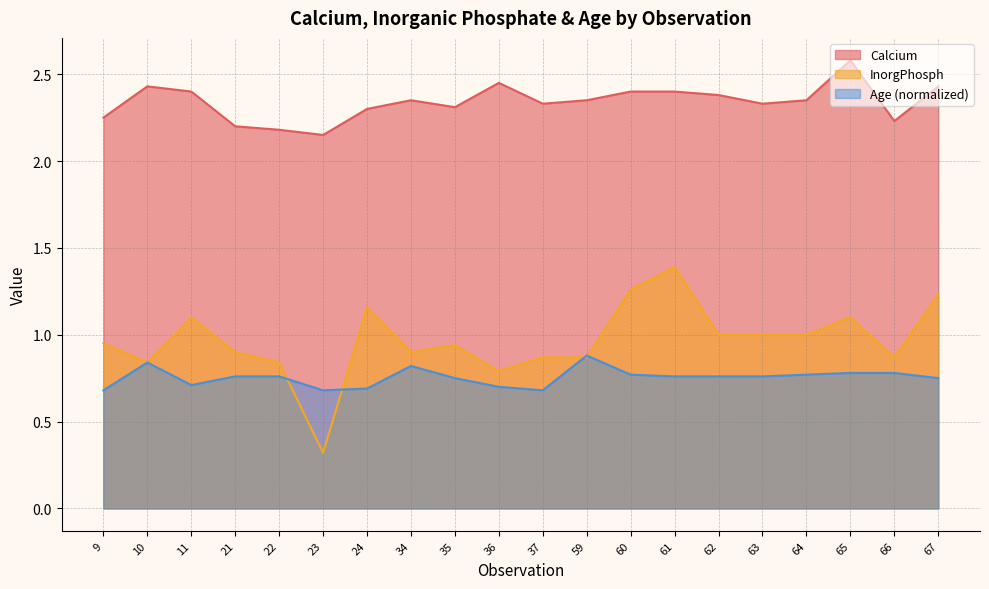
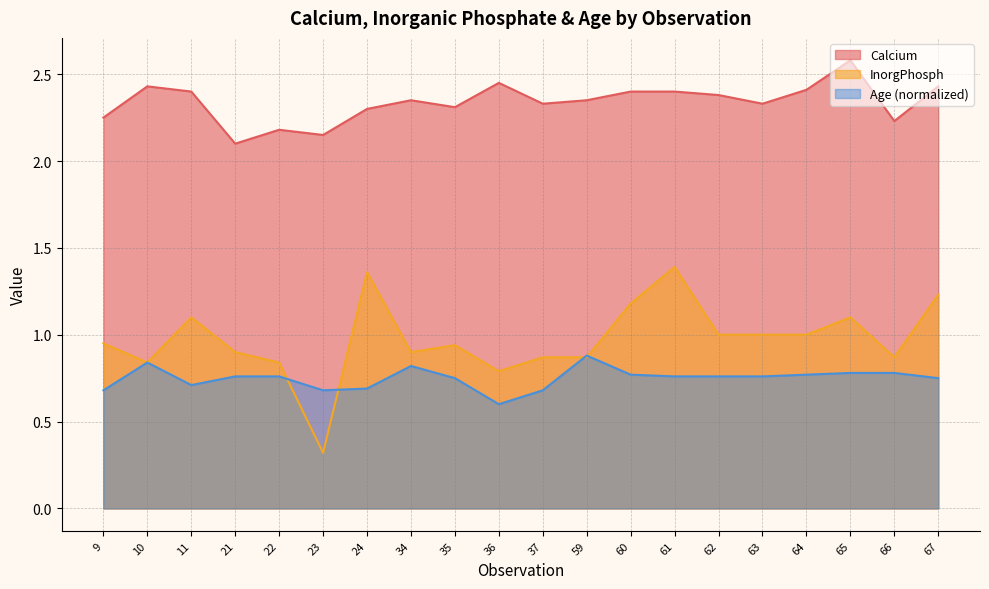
Calcium, 21: 2.2 -> 2.1
InorgPhosph, 24: 1.16 -> 1.36
Age (normalized), 36: 0.7 -> 0.6
InorgPhosph, 60: 1.26 -> 1.18
Calcium, 64: 2.35 -> 2.41
